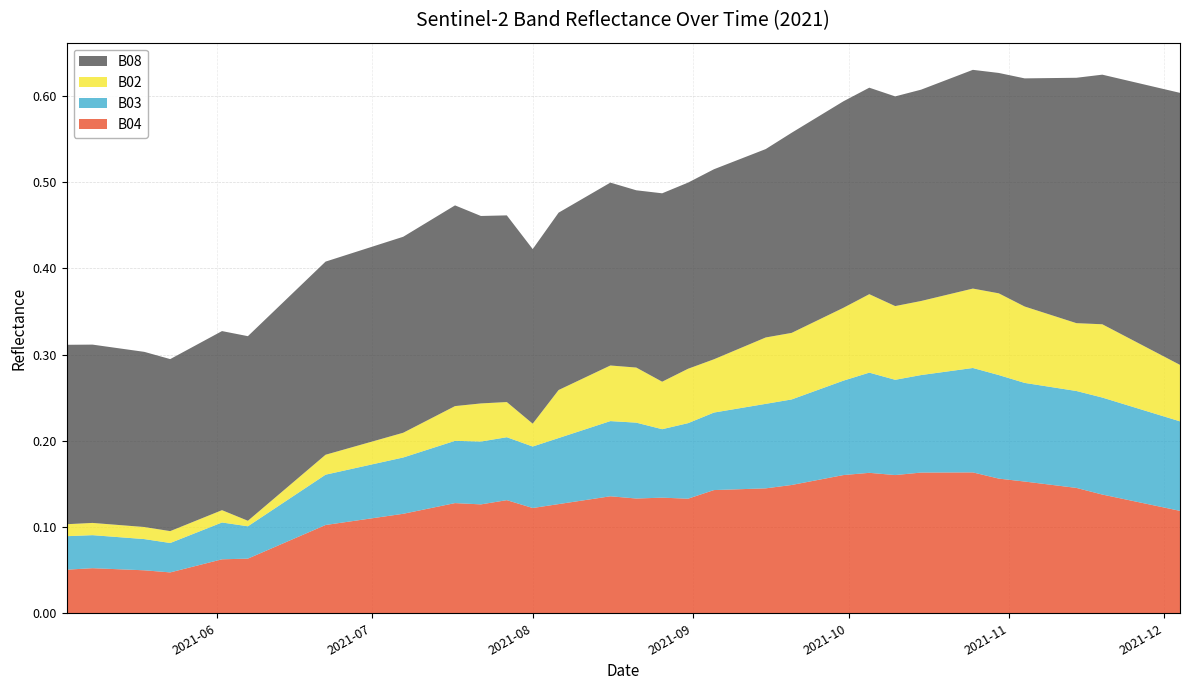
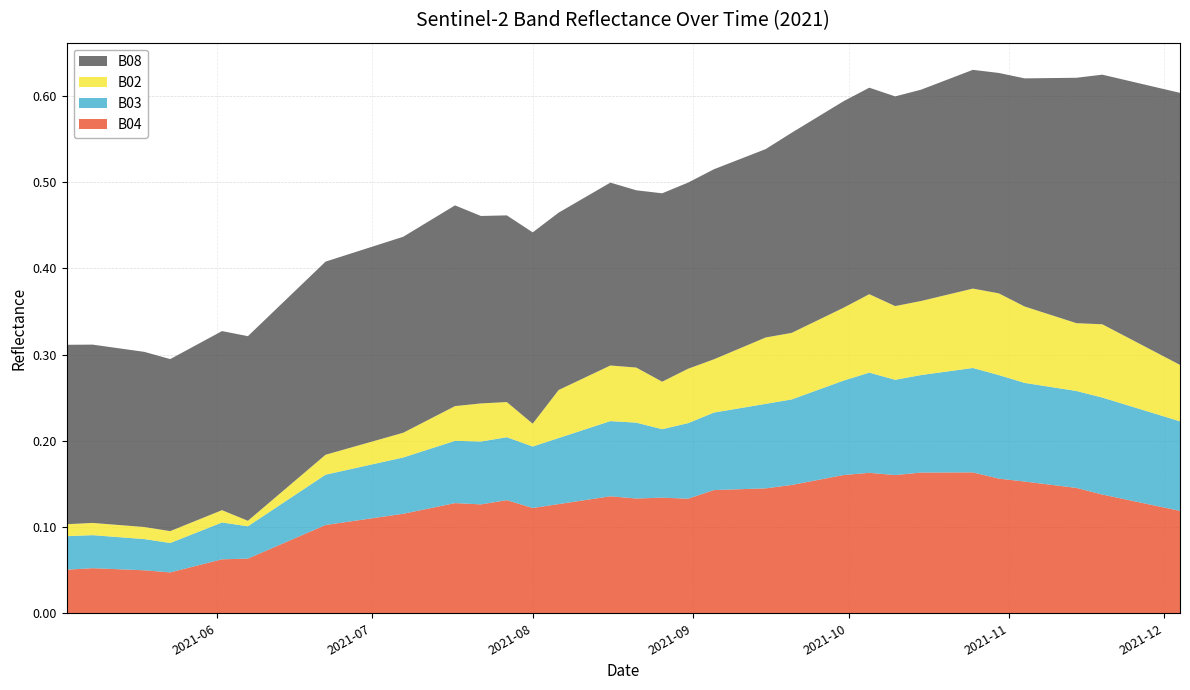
B08, 2021-08: 0.20 -> 0.22
